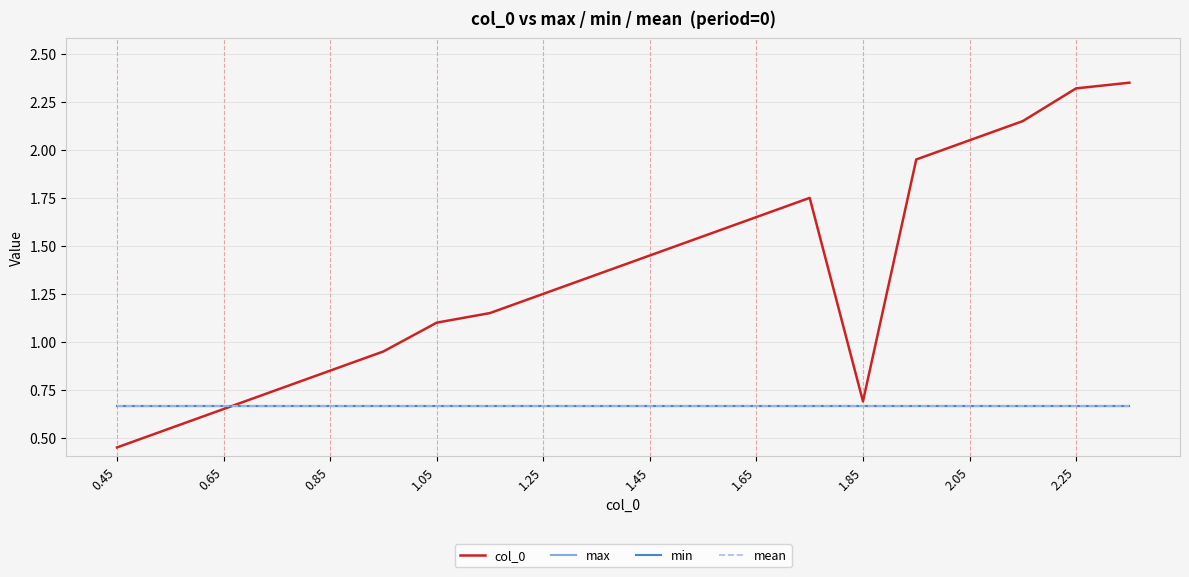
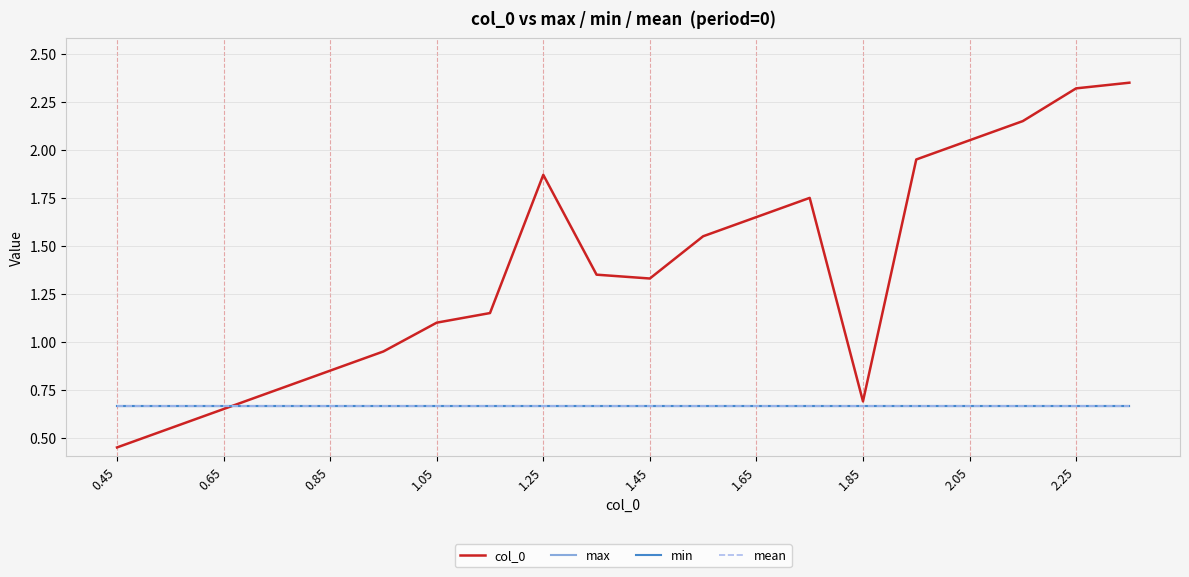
col_0, 1.25: 1.25 -> 1.87
col_0, 1.45: 1.45 -> 1.33
